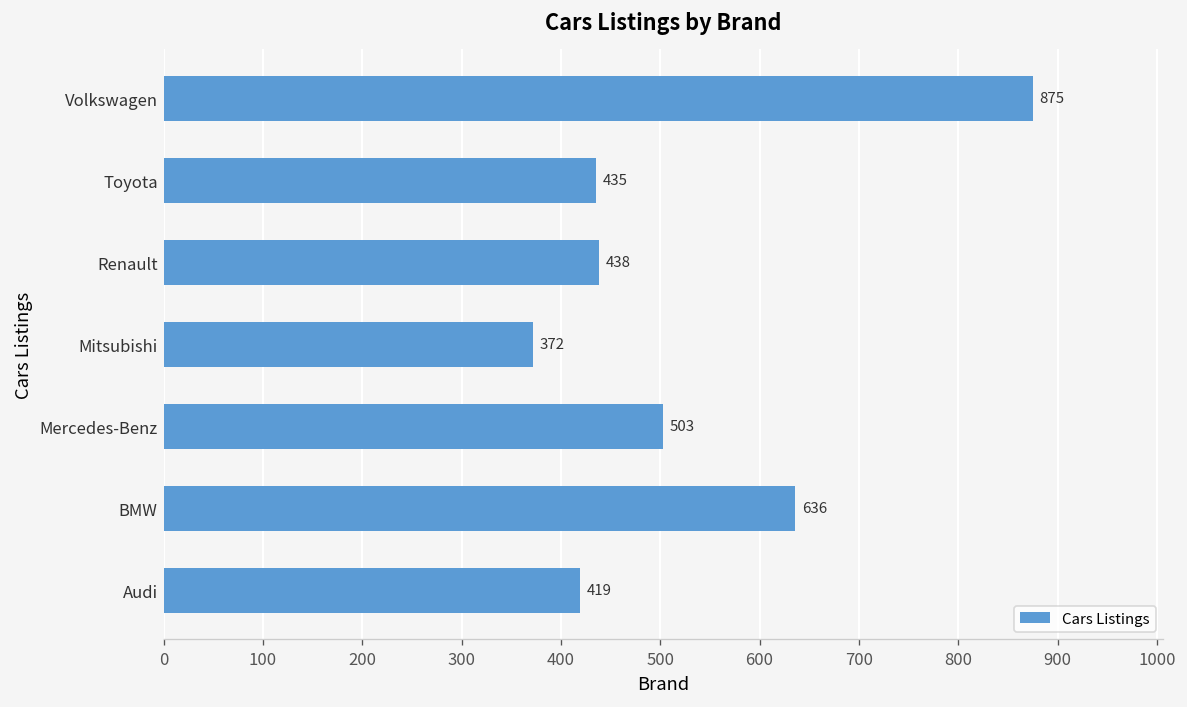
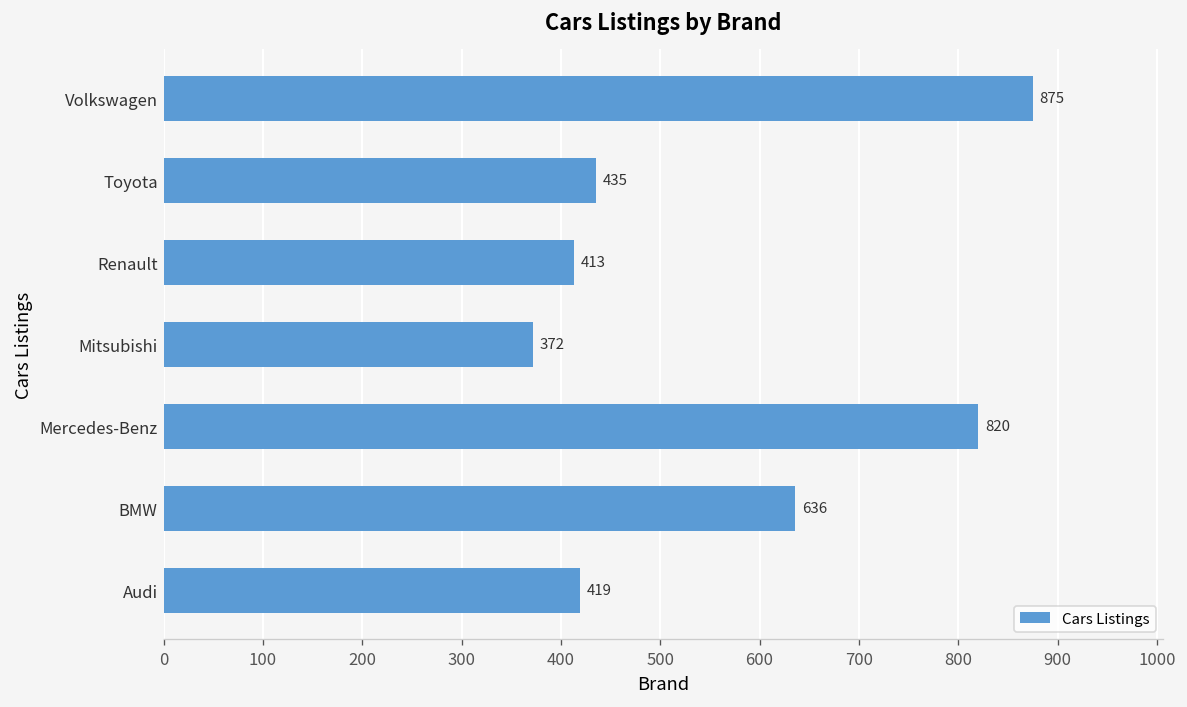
Renault: 438 -> 413
Mercedes-Benz: 503 -> 820
